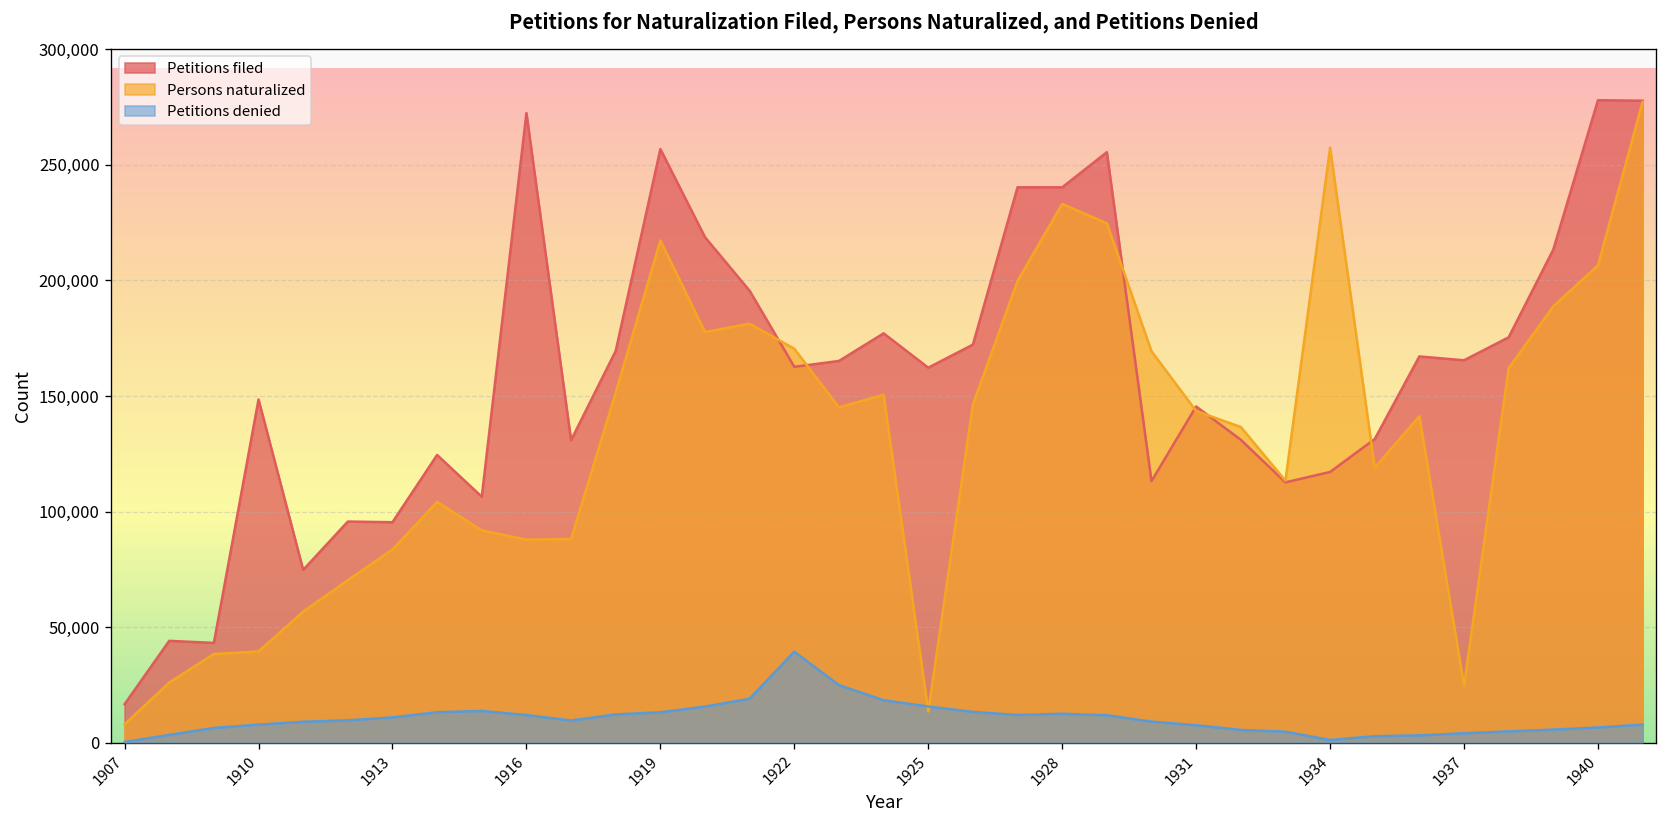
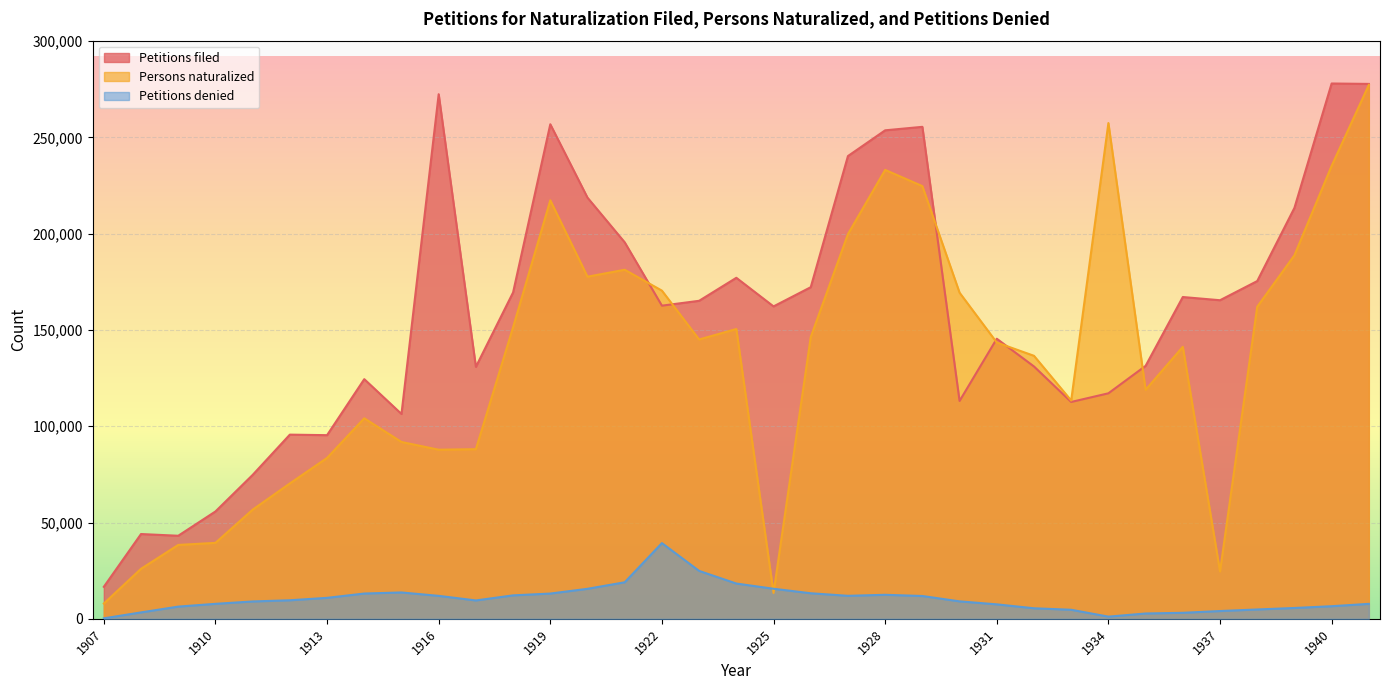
Petitions filed, 1910: 148,000 -> 56,000
Petitions filed, 1928: 240,000 -> 254,000
Persons naturalized, 1940: 207,000 -> 235,000
